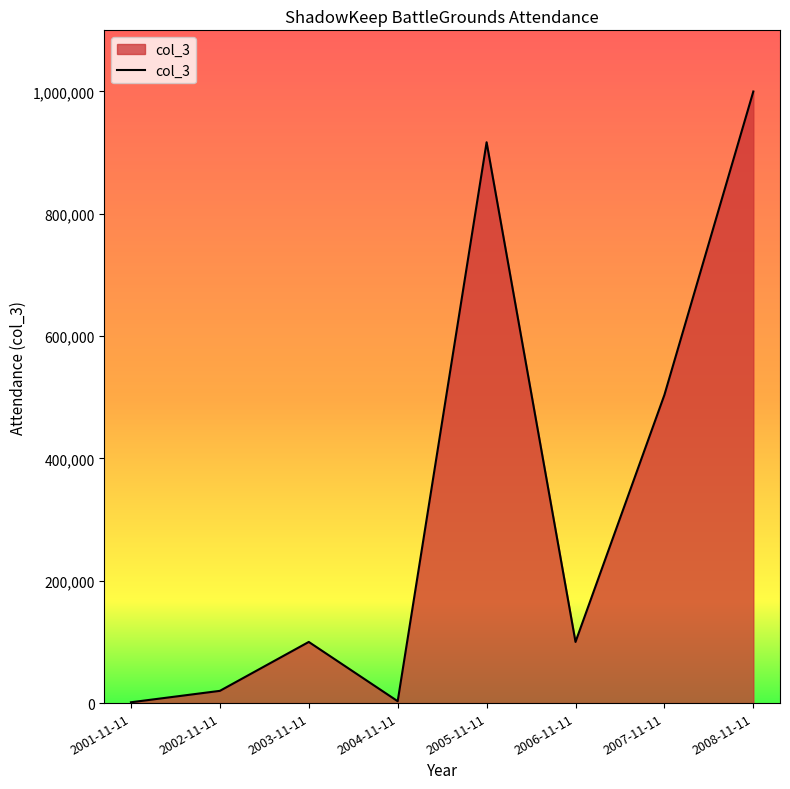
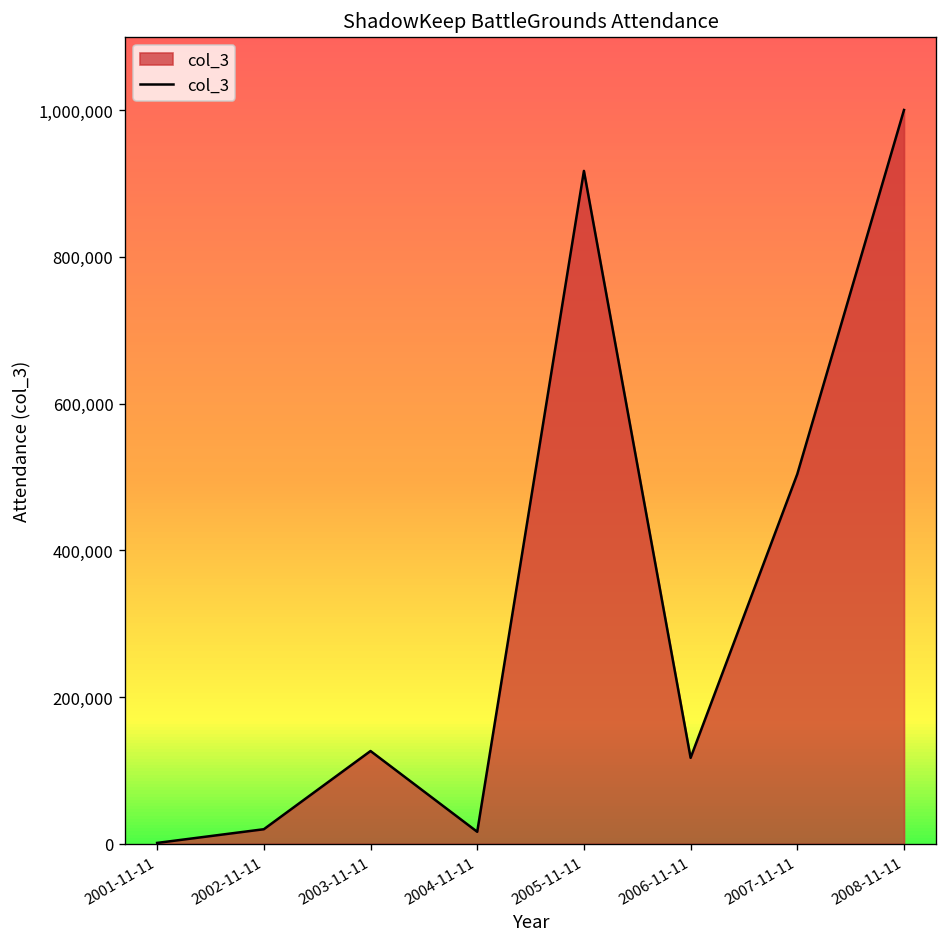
2003-11-11: 100,000 -> 130,000
2004-11-11: 0 -> 20,000
2006-11-11: 100,000 -> 120,000
